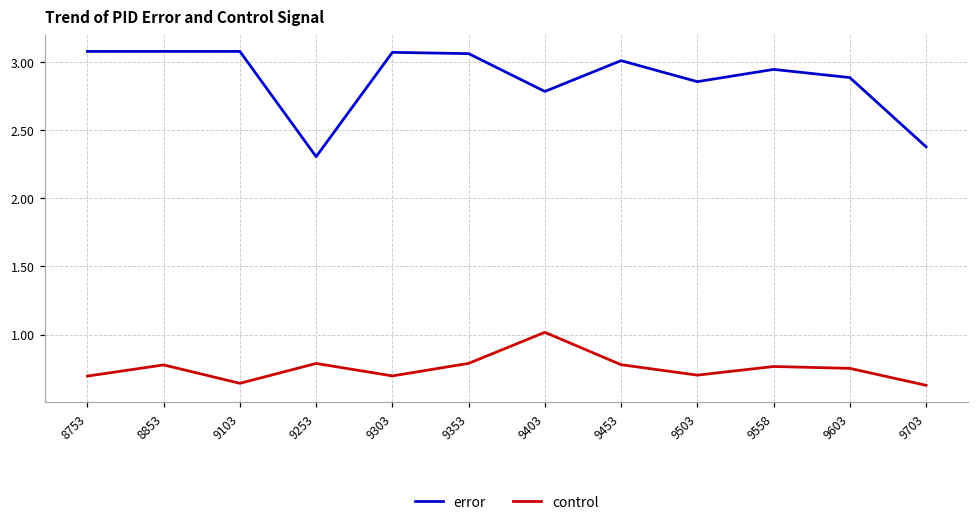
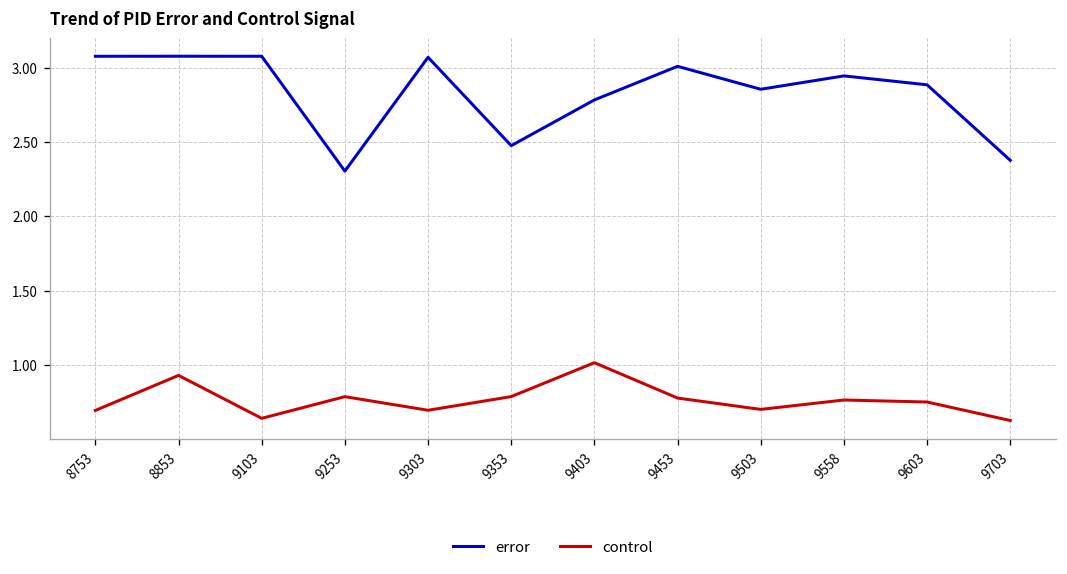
control, 8853: 0.78 -> 0.93
error, 9353: 3.06 -> 2.48
